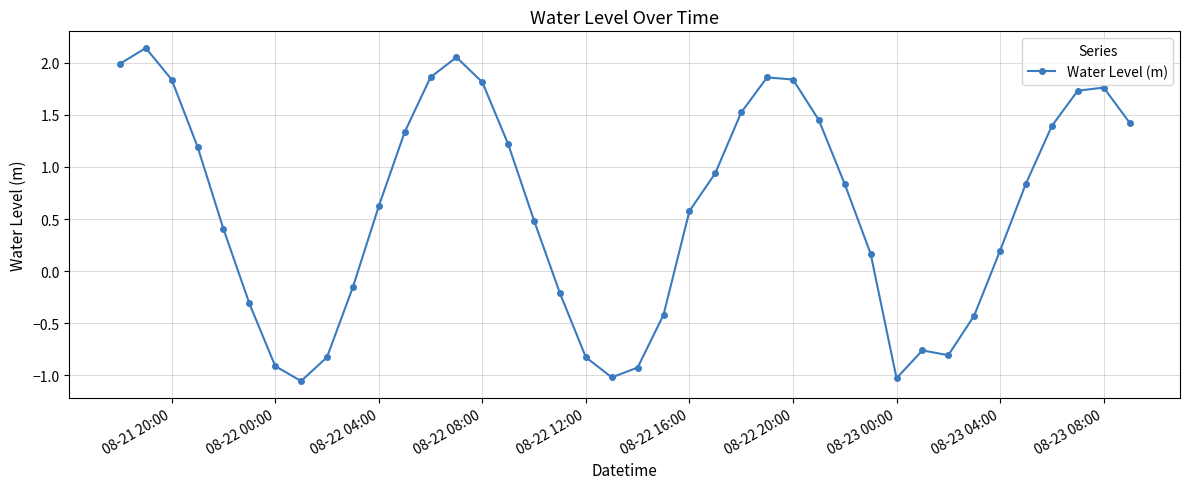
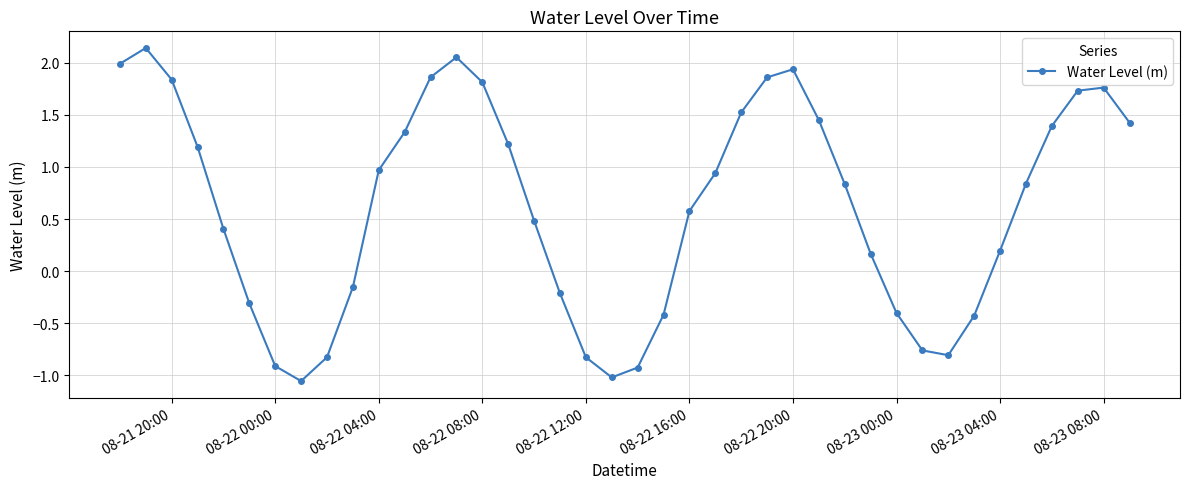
08-22 04:00: 0.62 -> 0.97
08-22 20:00: 1.84 -> 1.94
08-23 00:00: -1.03 -> -0.40
